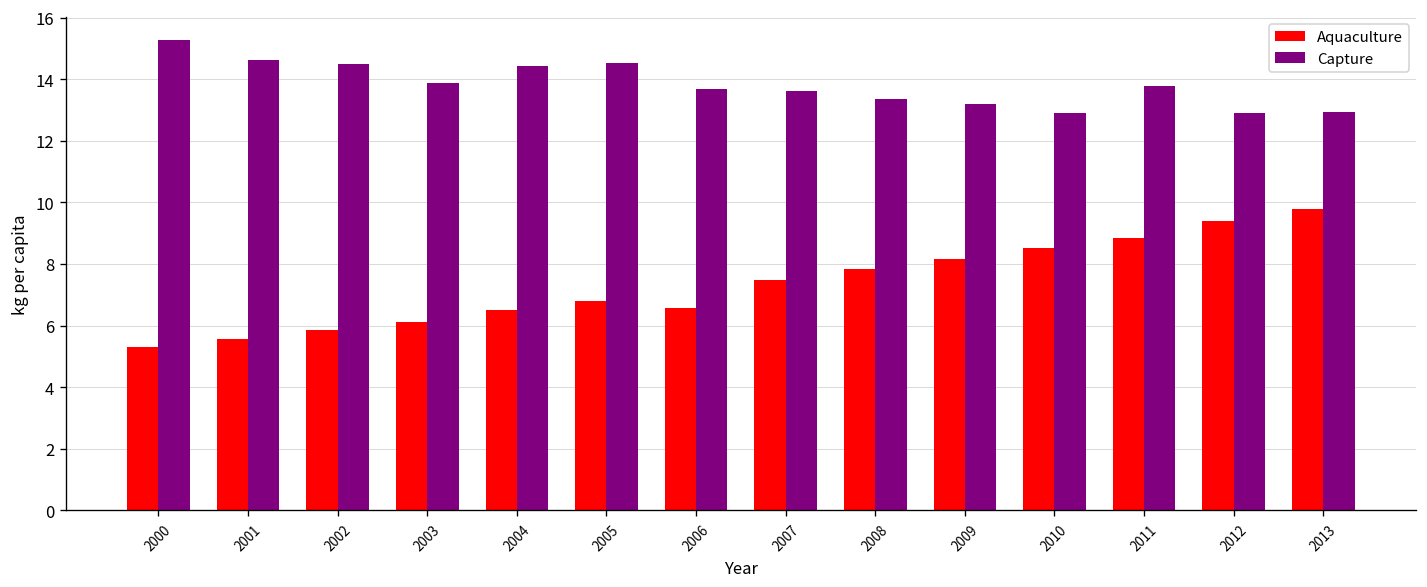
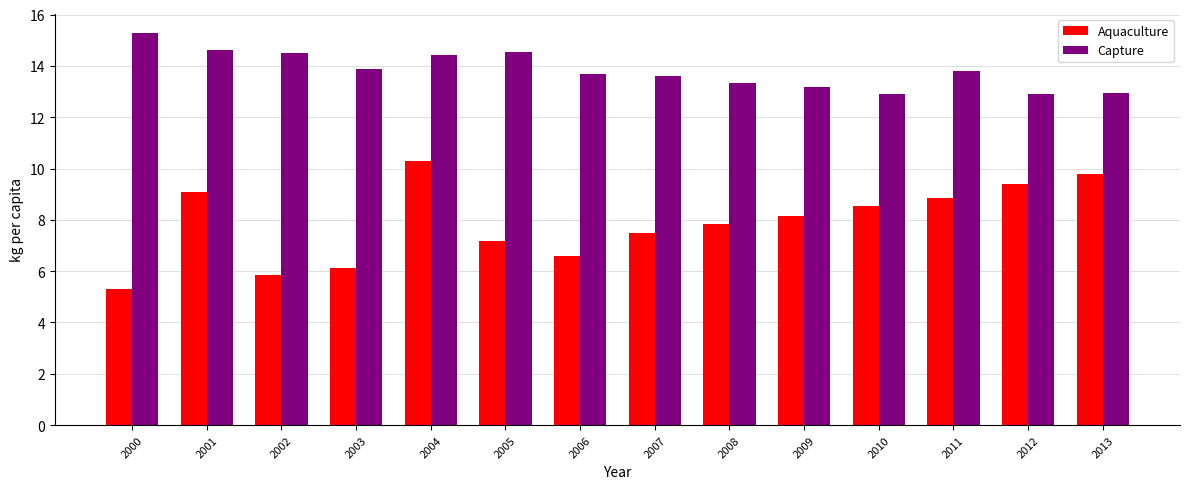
Aquaculture, 2001: 5.6 -> 9.1
Aquaculture, 2004: 6.5 -> 10.3
Aquaculture, 2005: 6.8 -> 7.2
